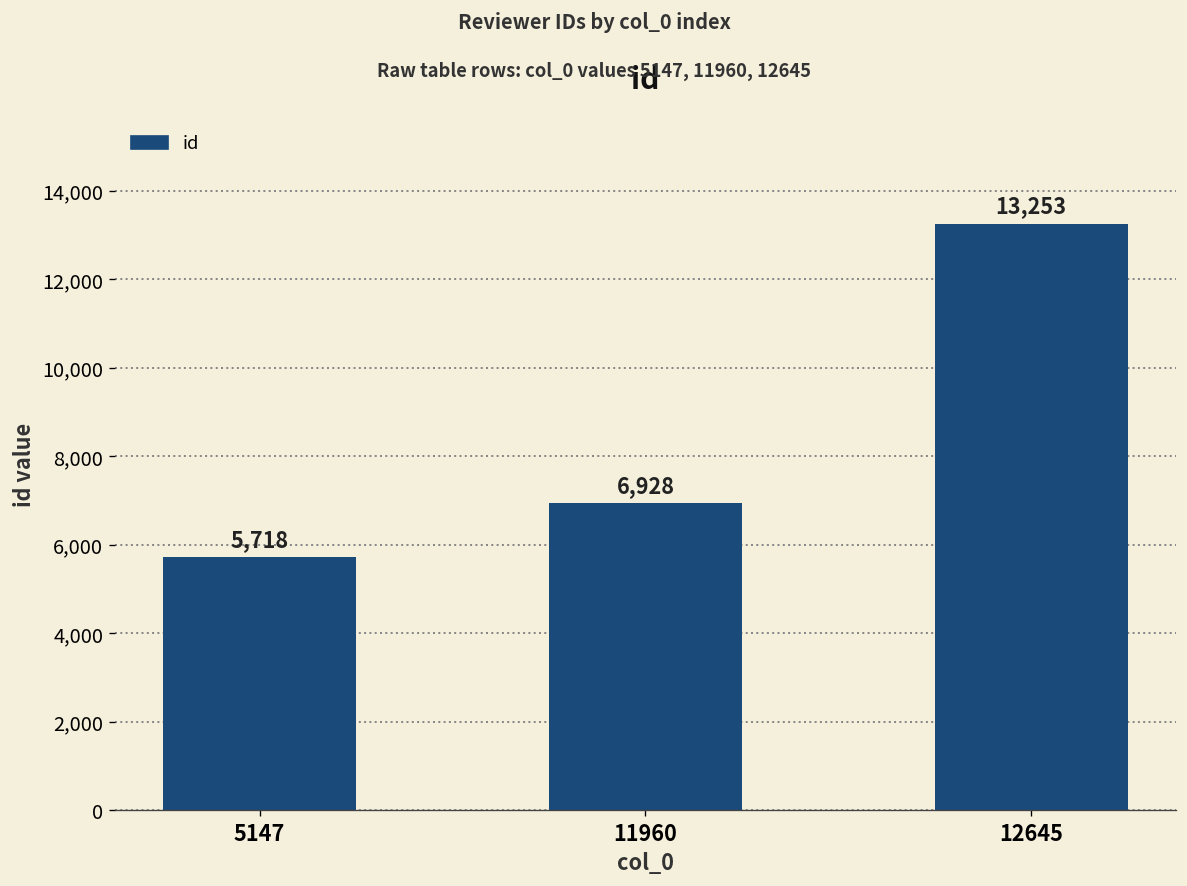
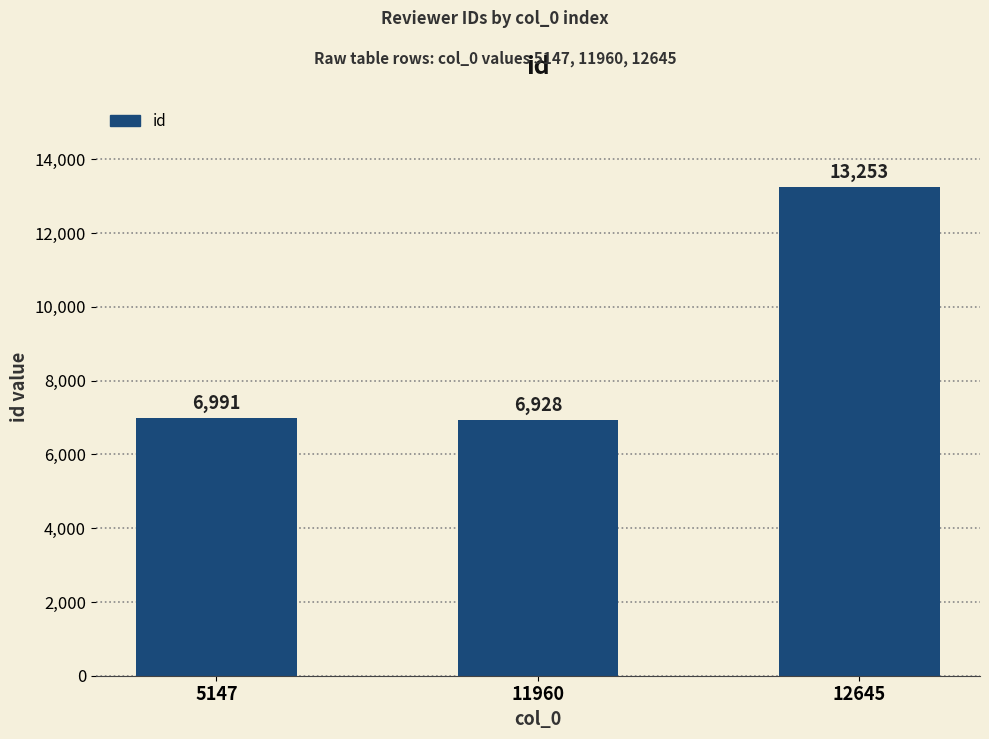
5147: 5,718 -> 6,991
